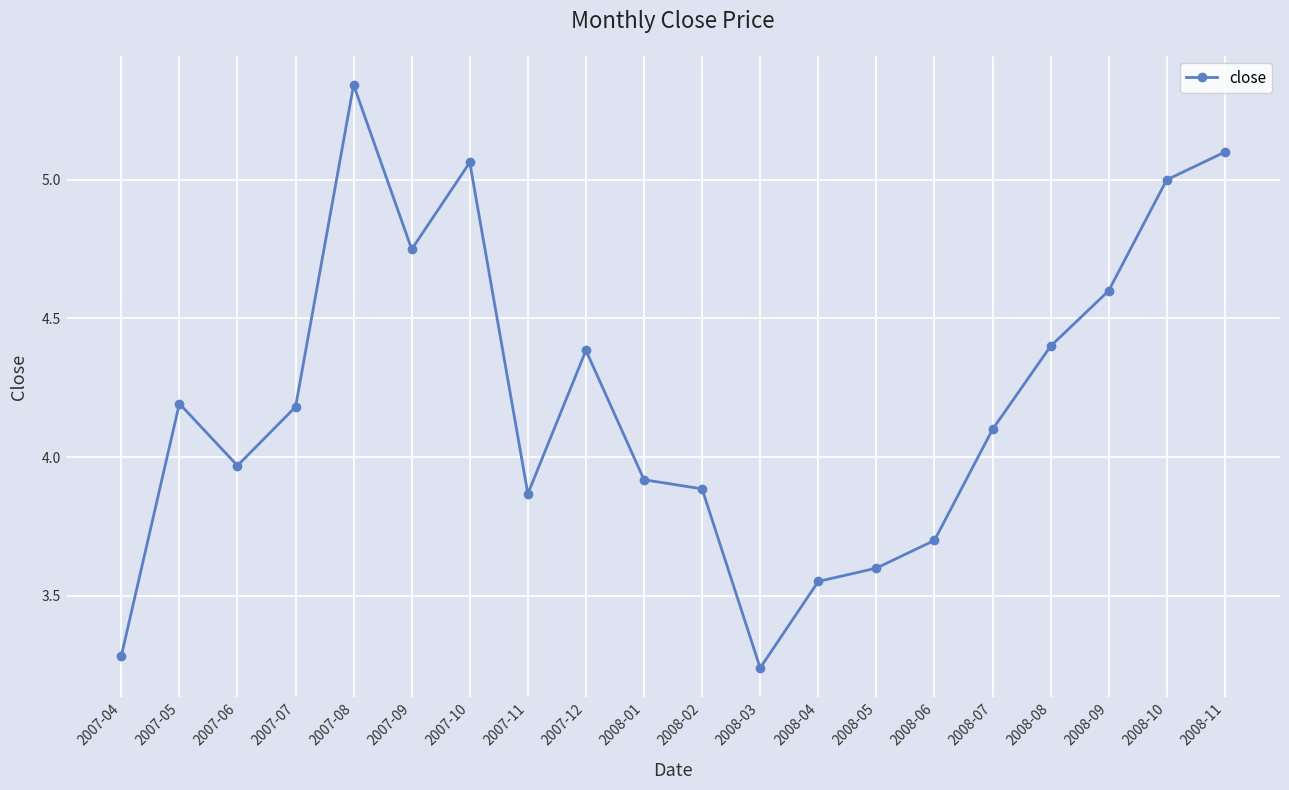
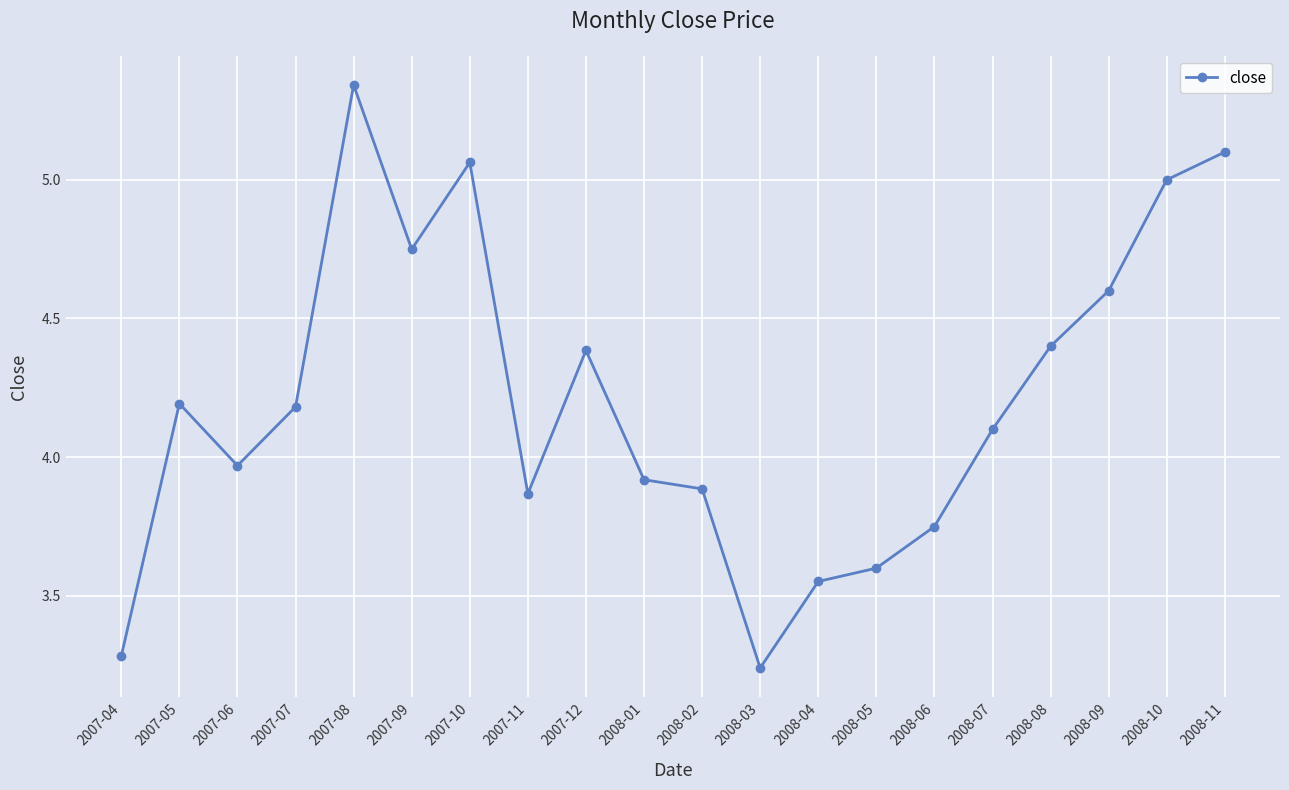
2008-06: 3.70 -> 3.75
